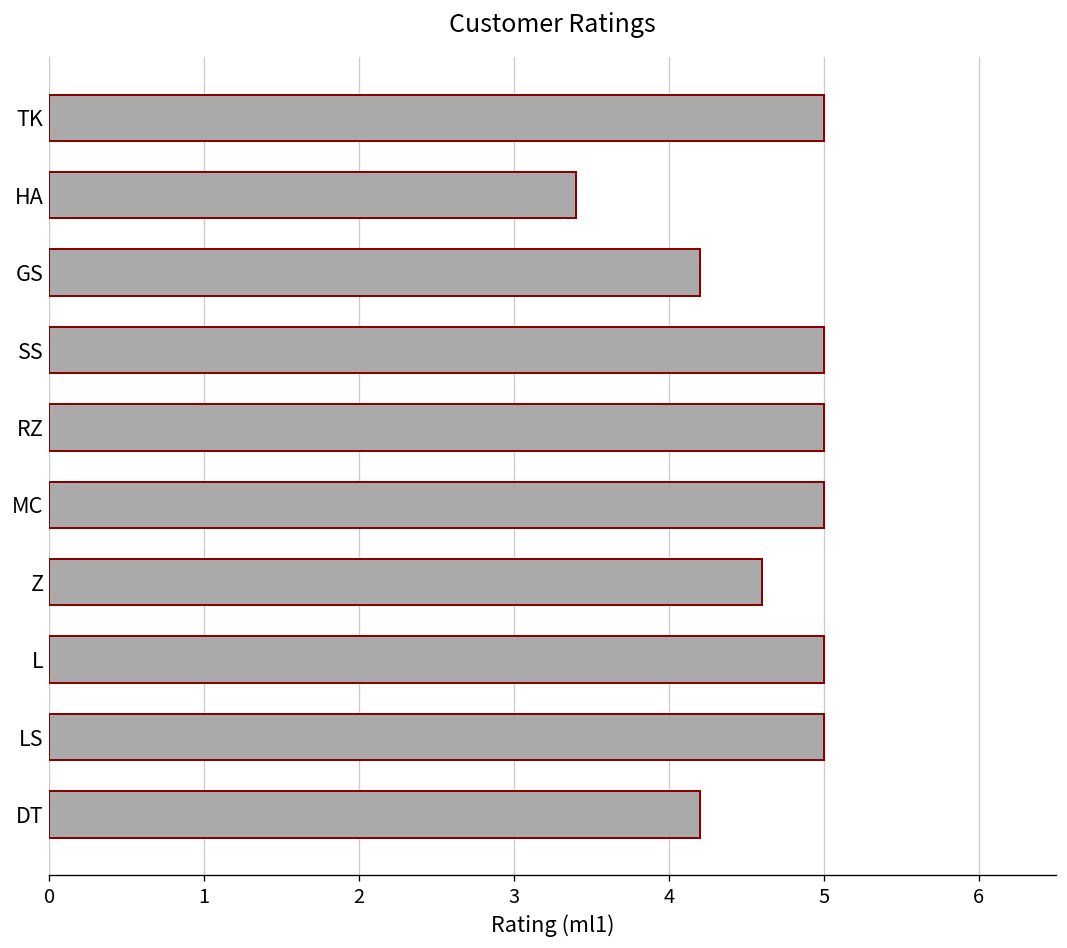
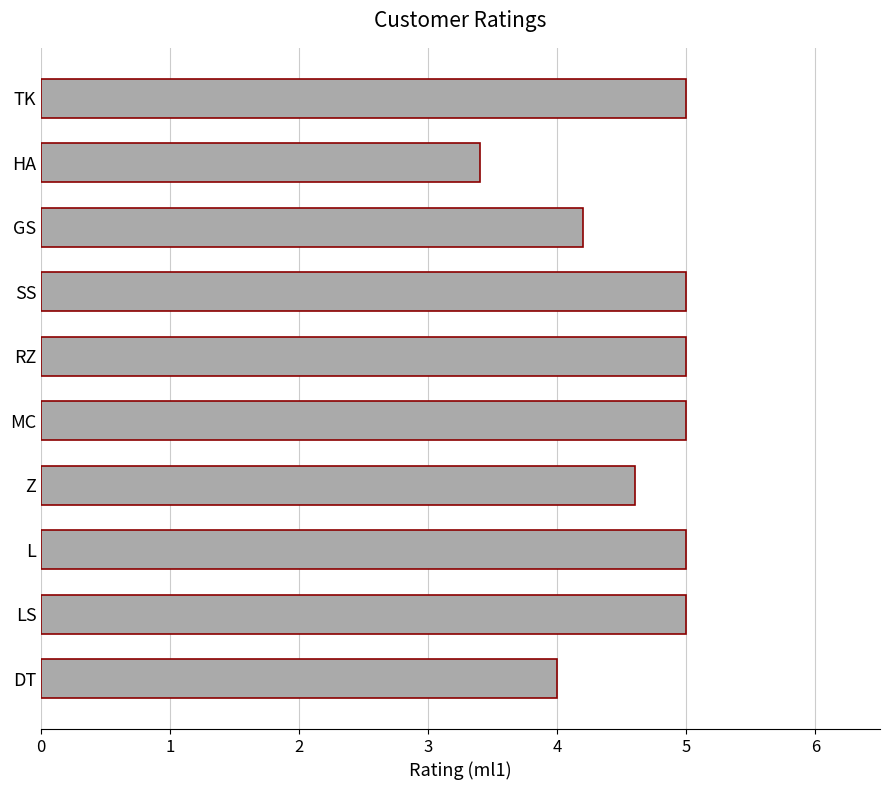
DT: 4.2 -> 4.0
